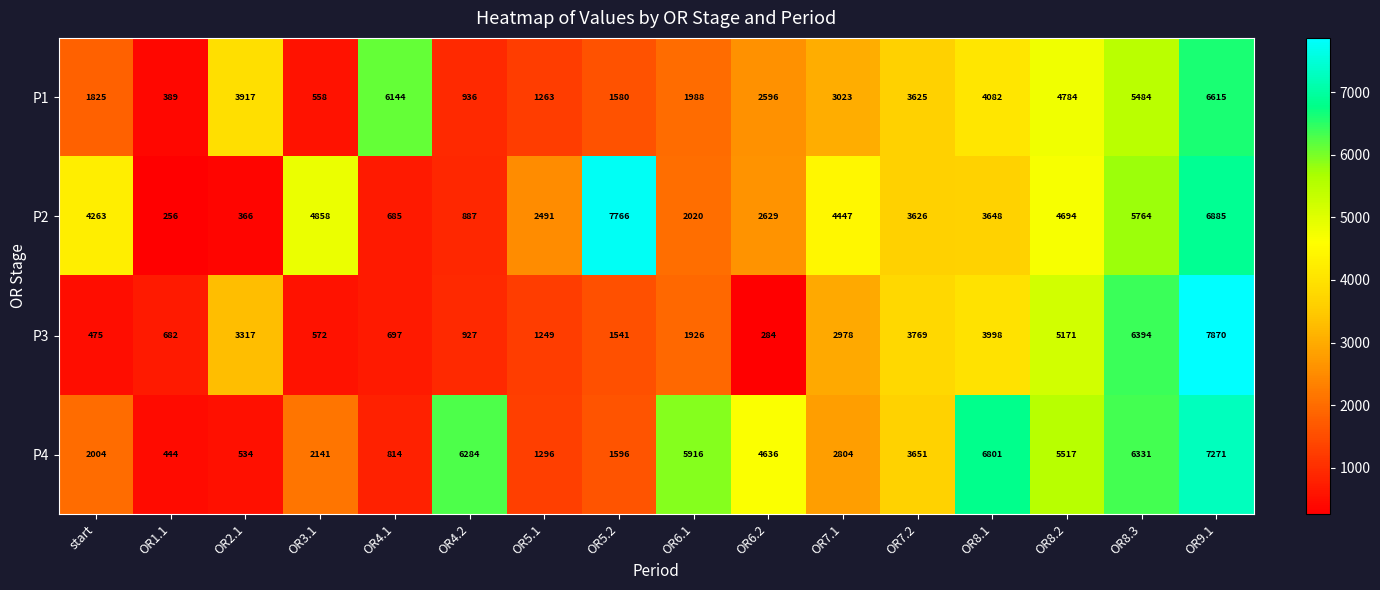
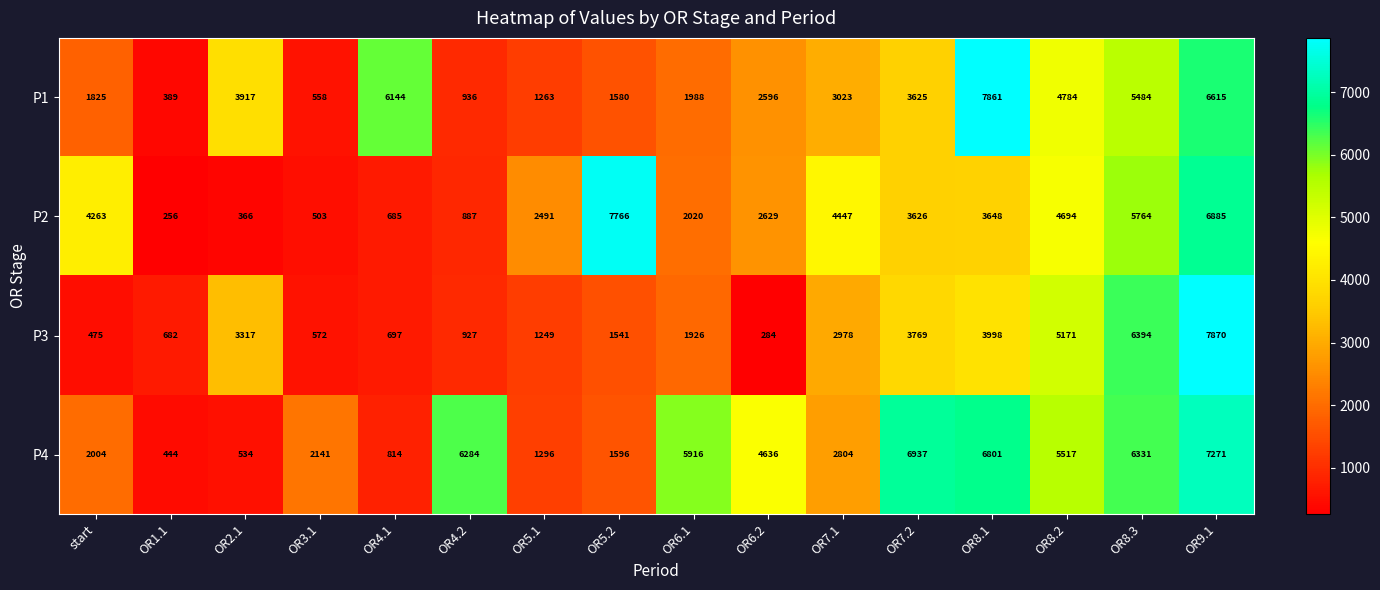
P1, OR8.1: 4082 -> 7861
P2, OR3.1: 4858 -> 503
P4, OR7.2: 3651 -> 6937
